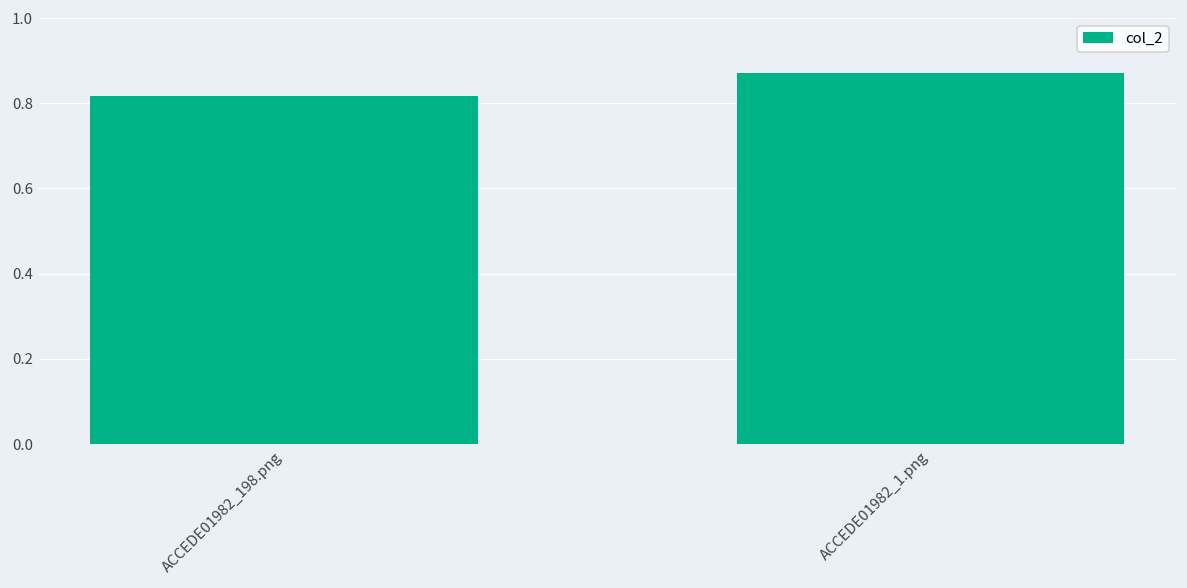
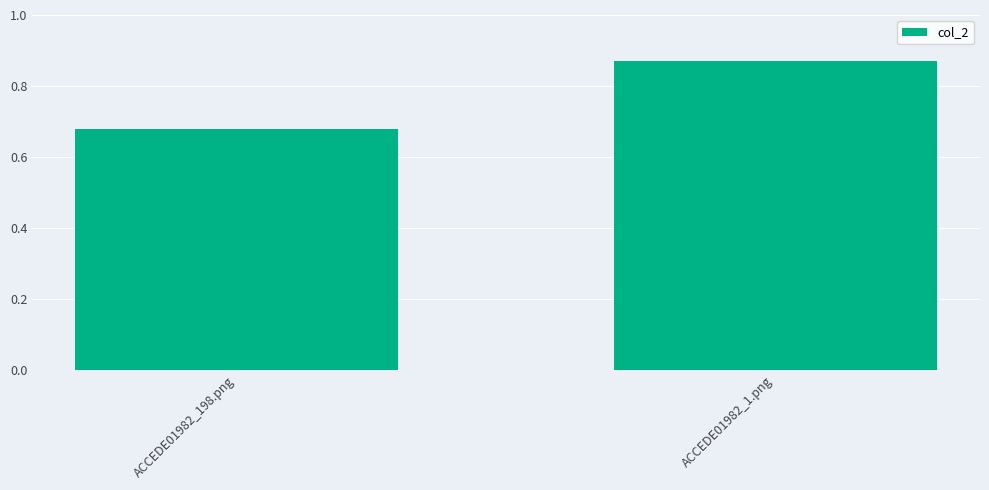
ACCEDE01982_198.png: 0.82 -> 0.68
